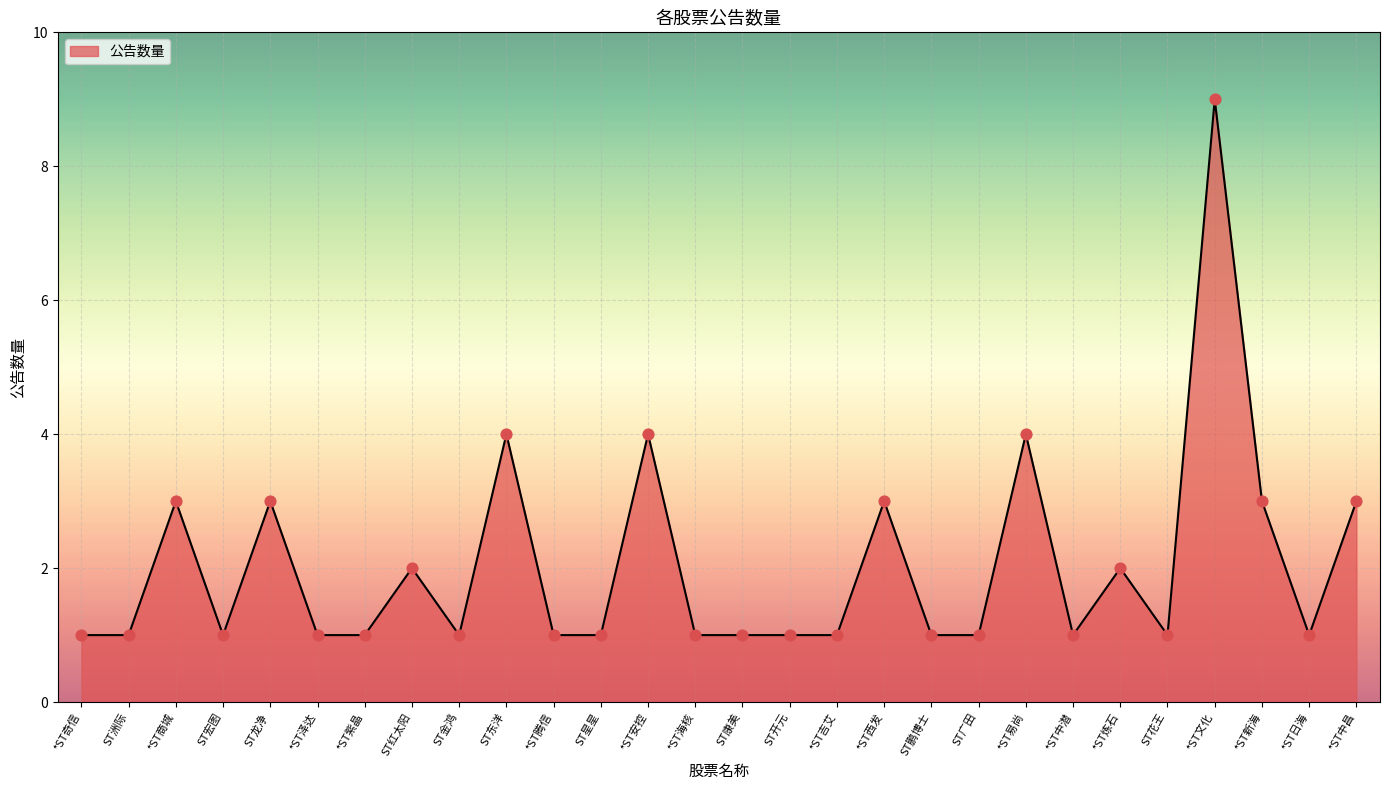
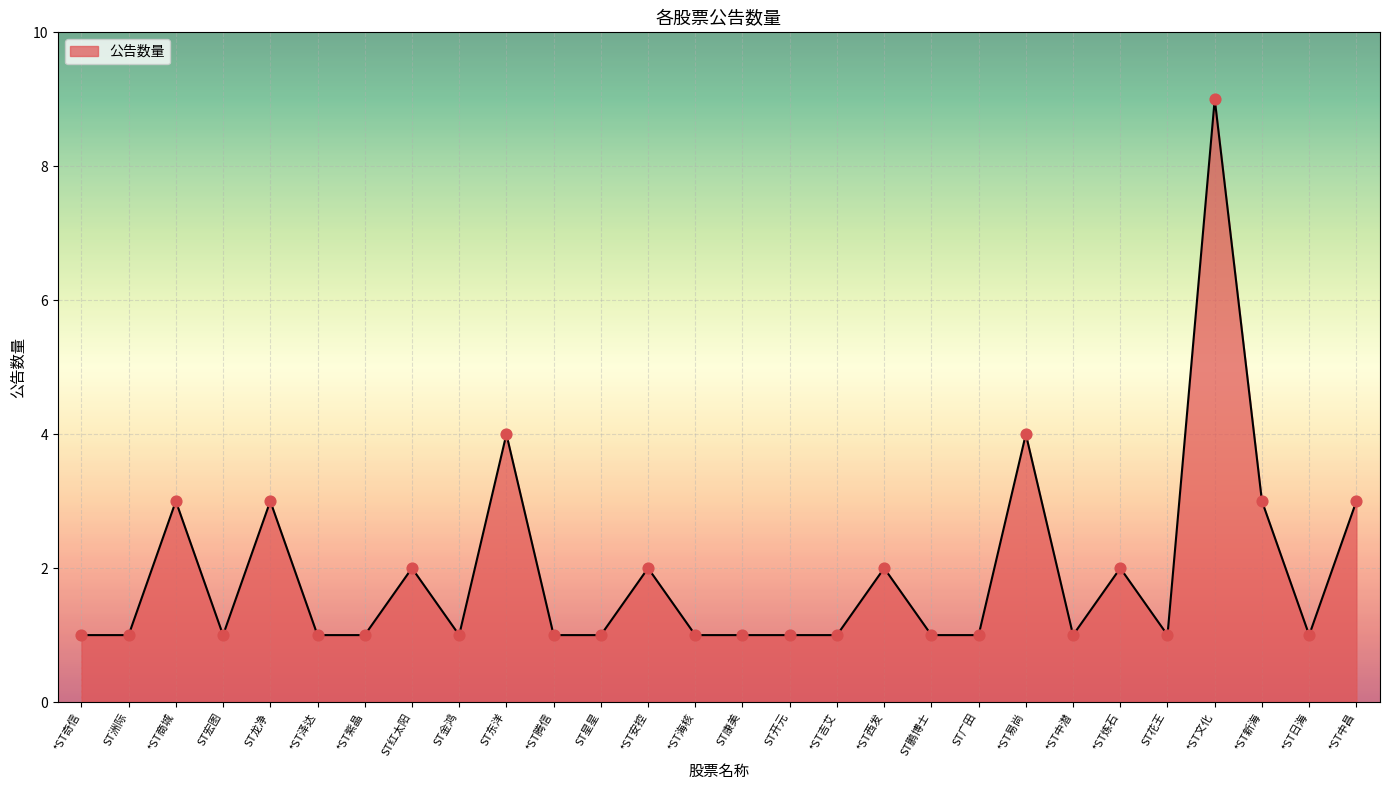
*ST安控: 4 -> 2
*ST西发: 3 -> 2
